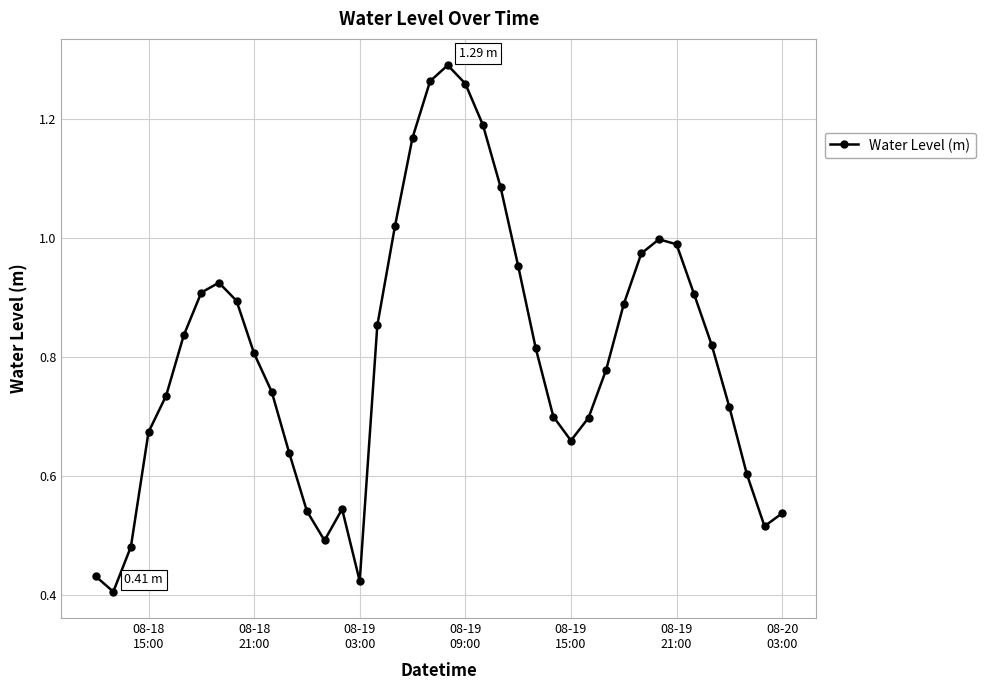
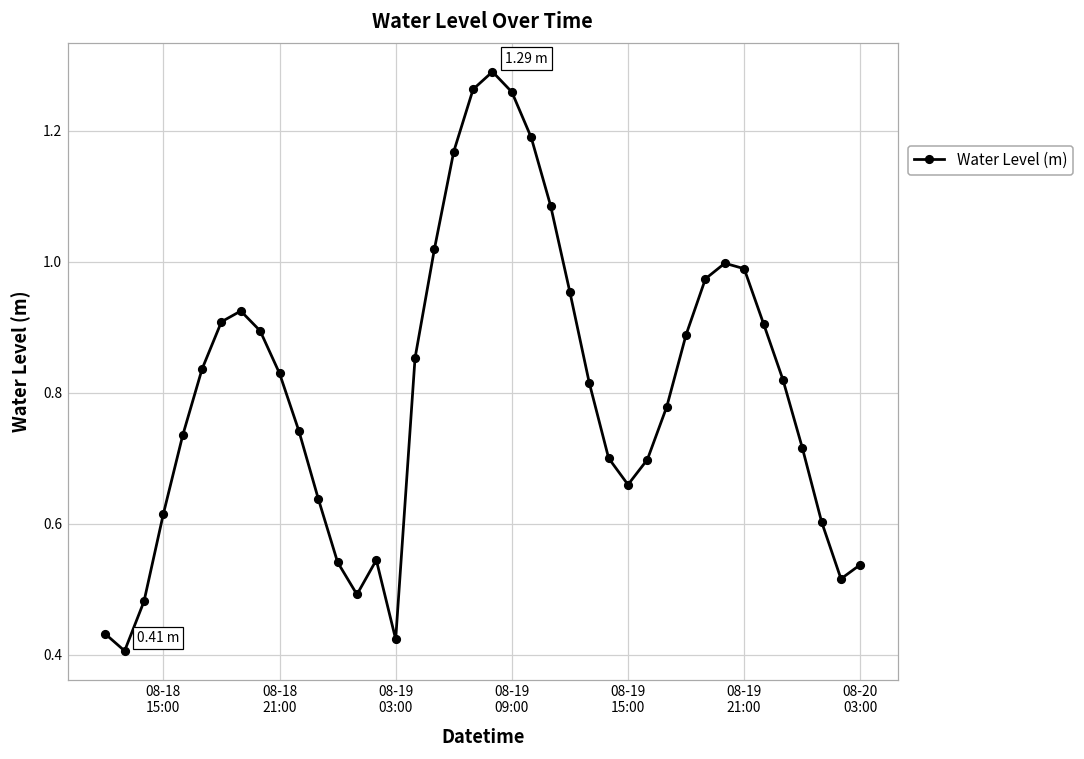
08-18 15:00: 0.67 -> 0.61
08-18 21:00: 0.81 -> 0.83
